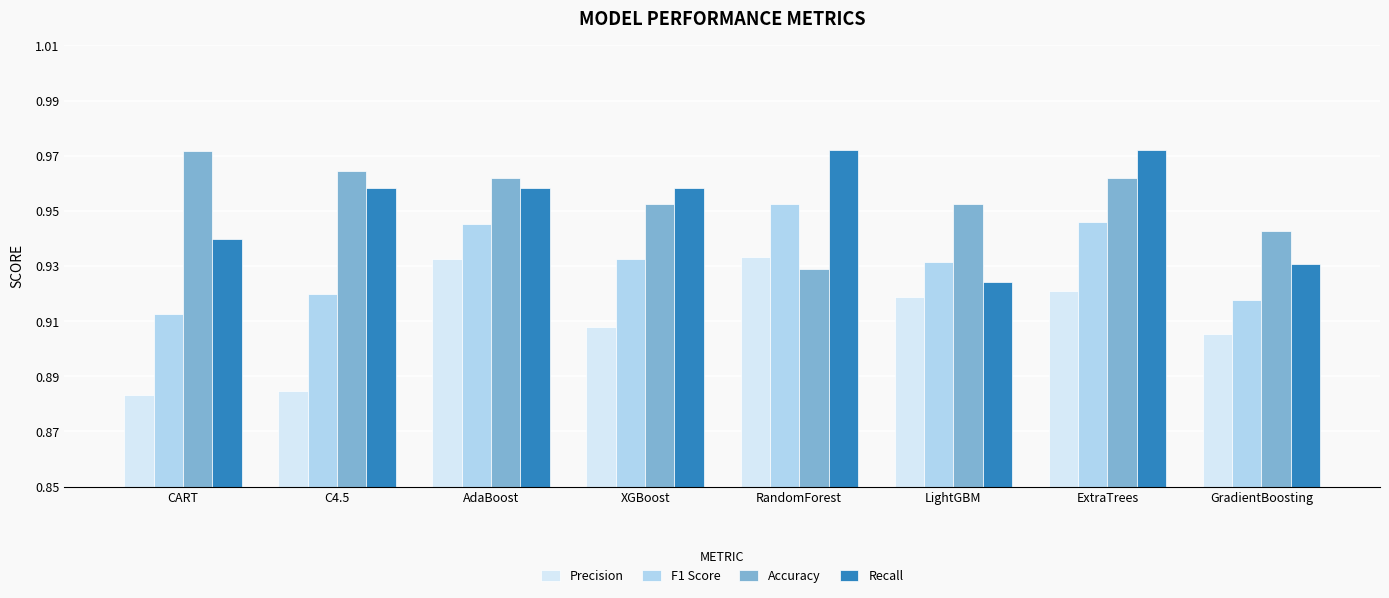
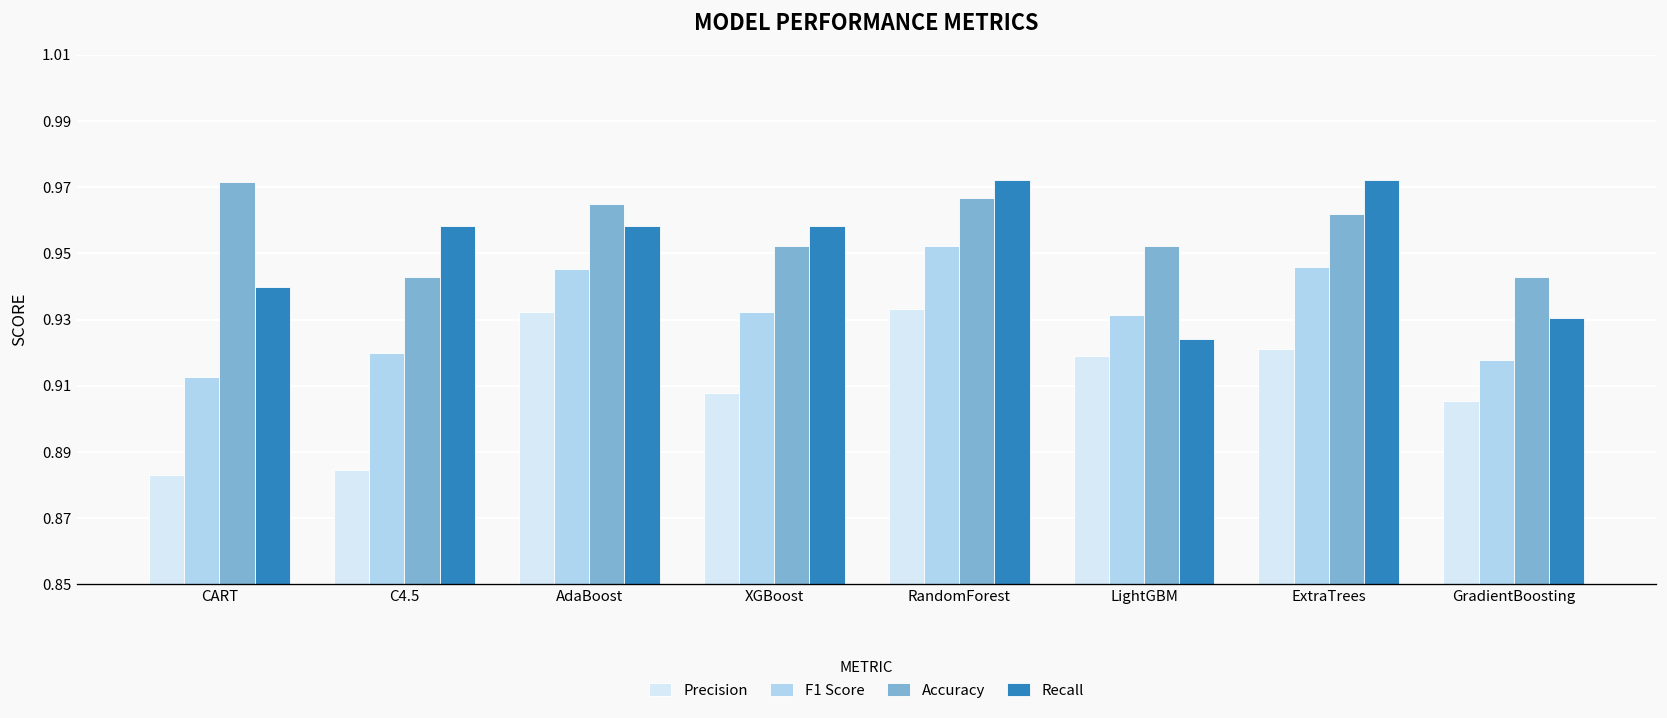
Accuracy, C4.5: 0.965 -> 0.943
Accuracy, AdaBoost: 0.962 -> 0.965
Accuracy, RandomForest: 0.929 -> 0.967
